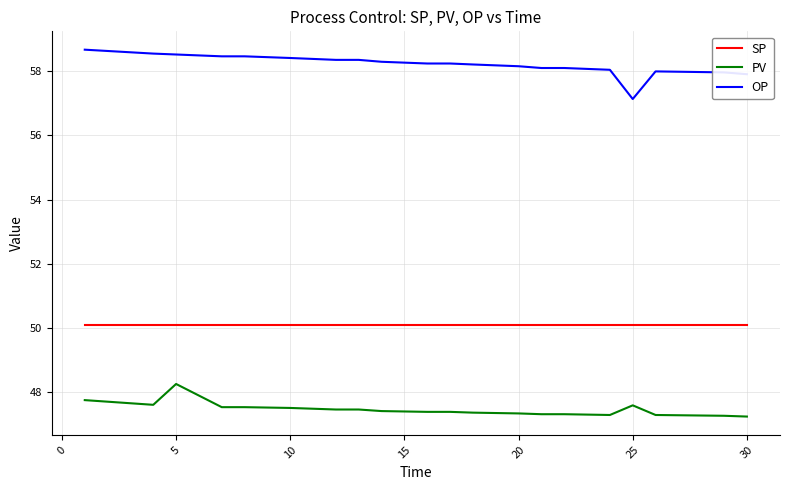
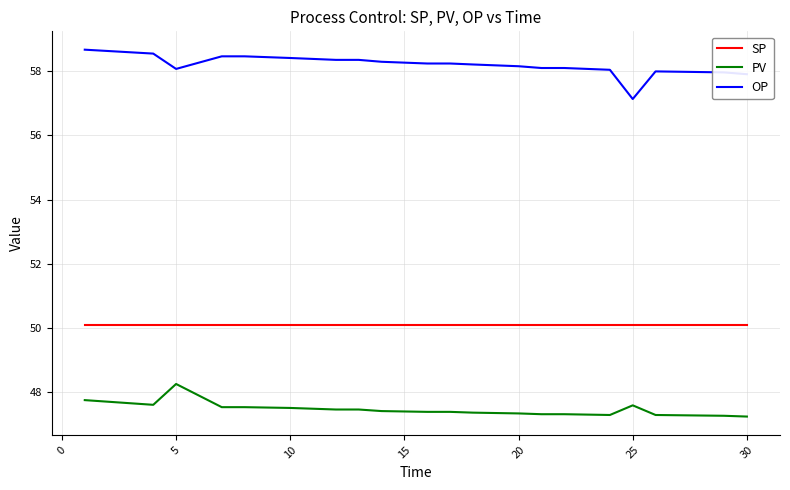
OP, 5: 58.5 -> 58.1
